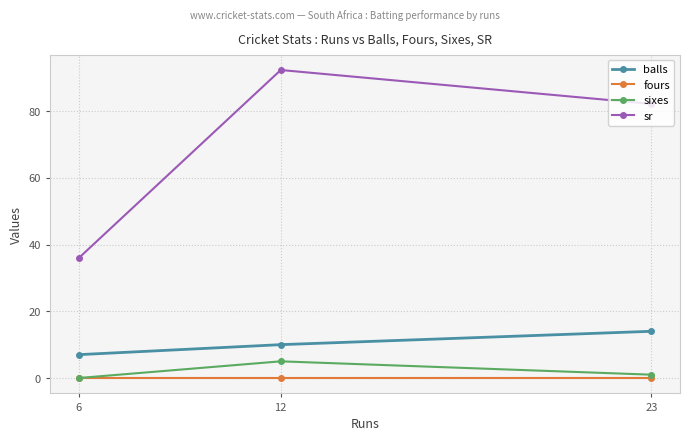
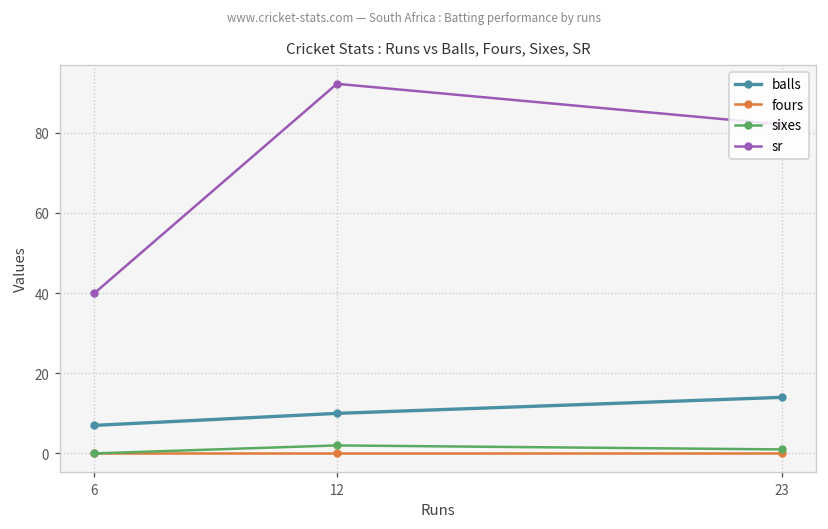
sr, 6: 36 -> 40
sixes, 12: 5 -> 2
